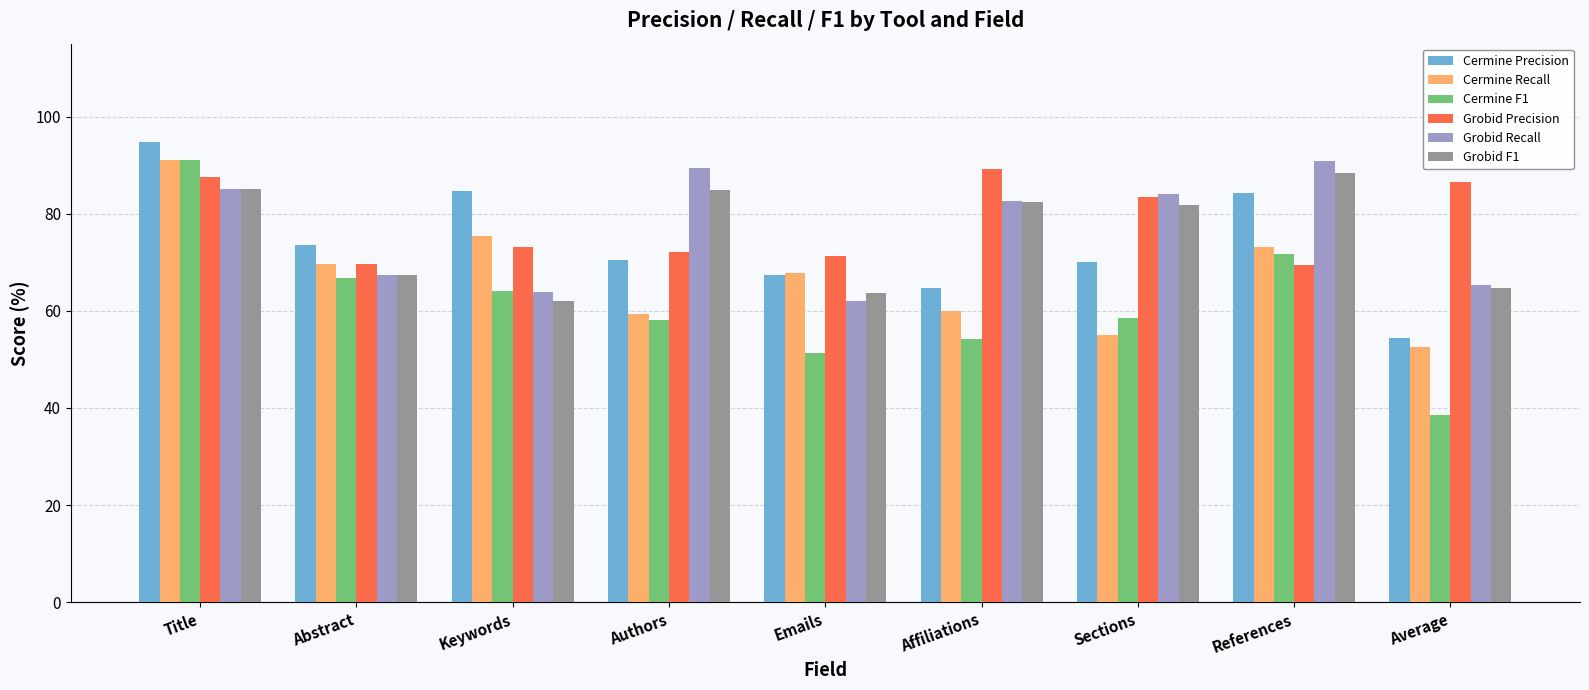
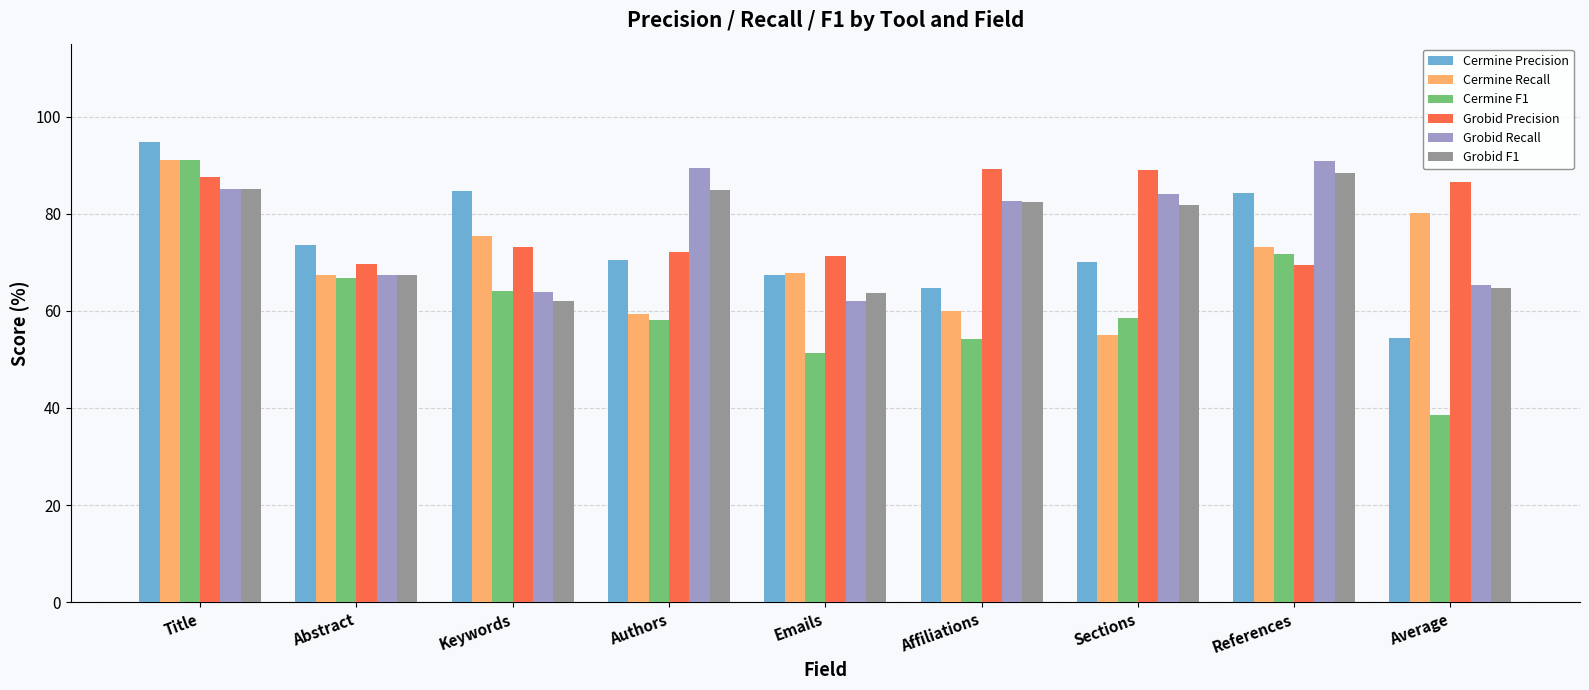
Cermine Recall, Abstract: 70 -> 67
Grobid Precision, Sections: 83 -> 89
Cermine Recall, Average: 53 -> 80
